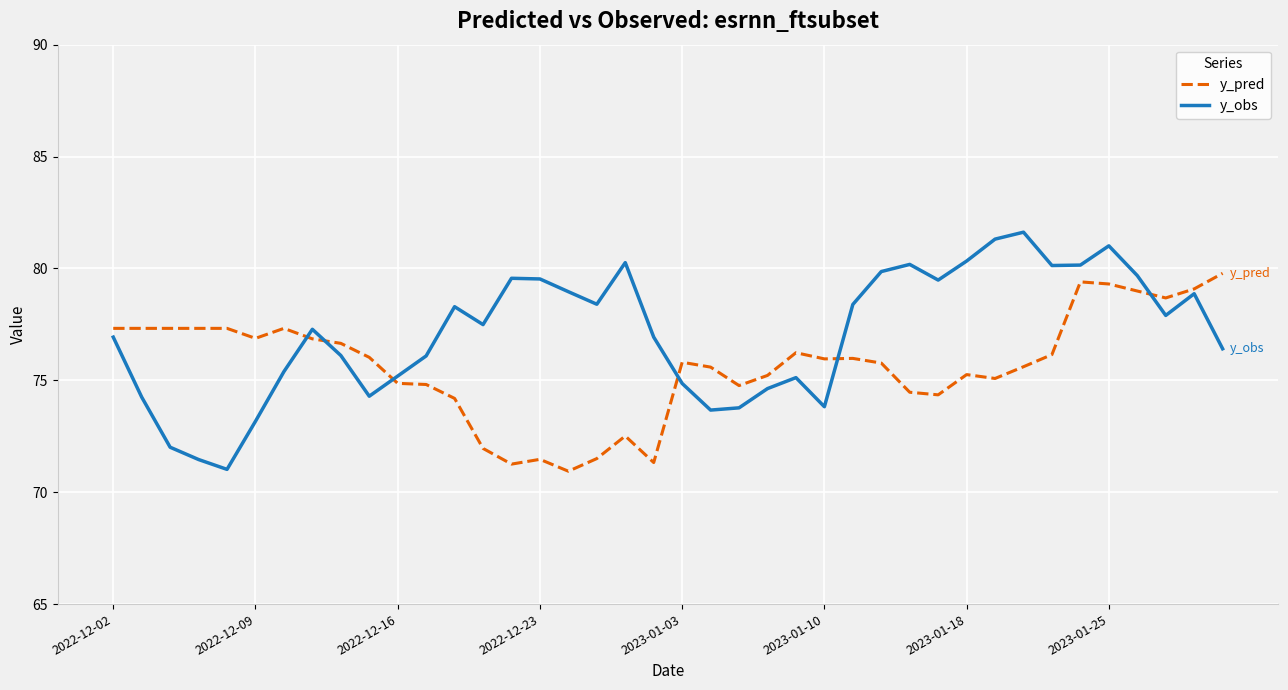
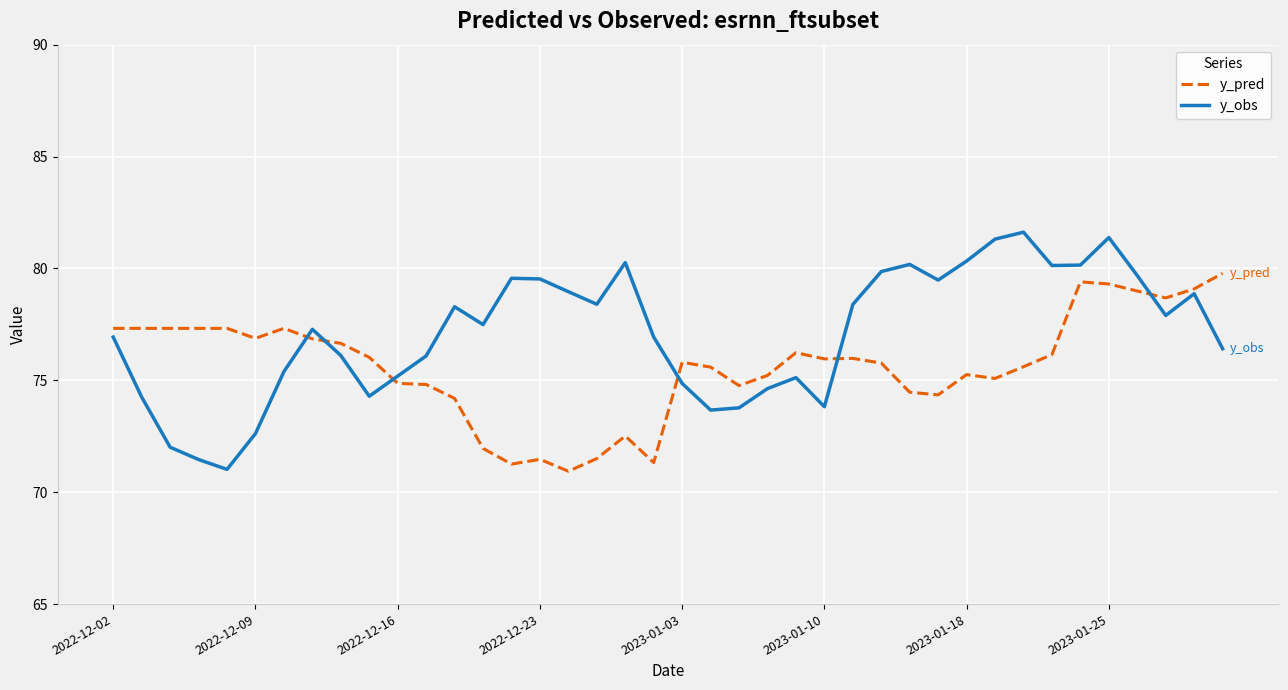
y_obs, 2022-12-09: 73.2 -> 72.6
y_obs, 2023-01-25: 81.0 -> 81.4
